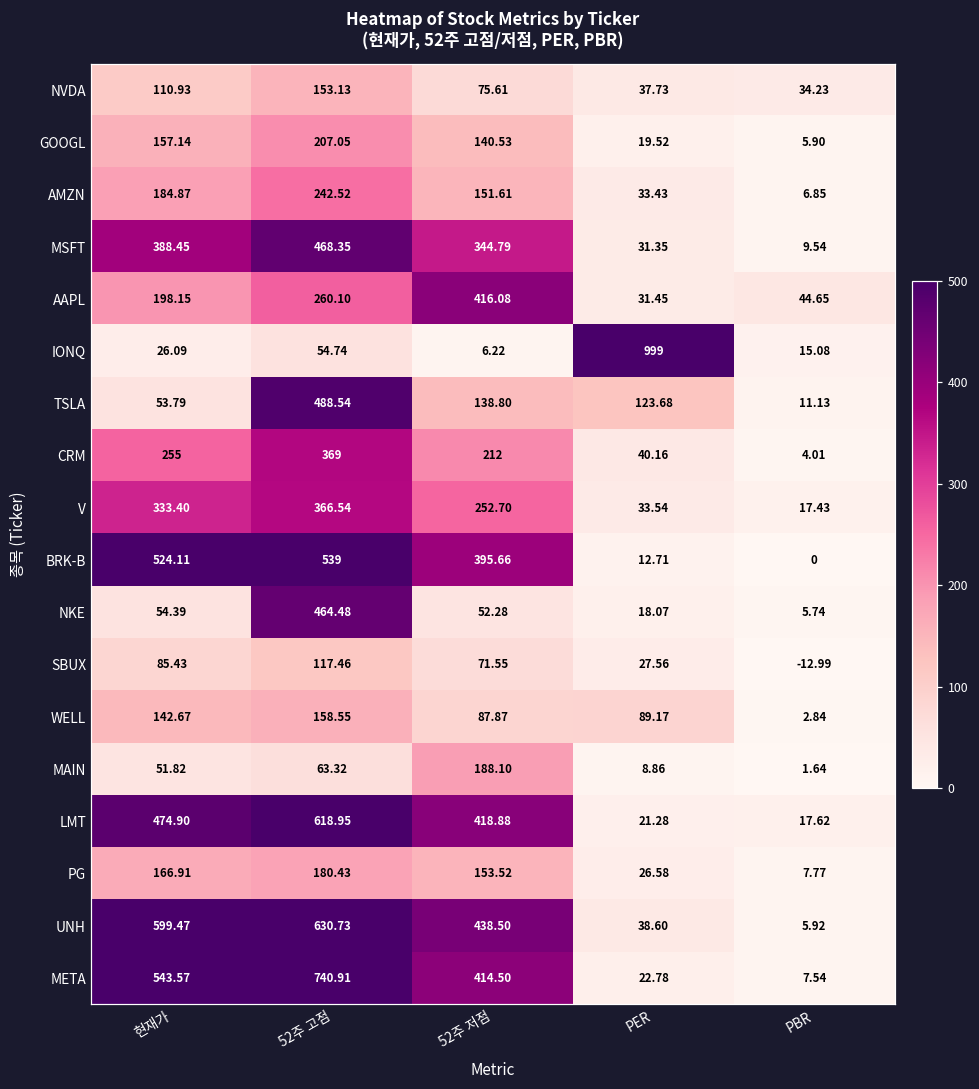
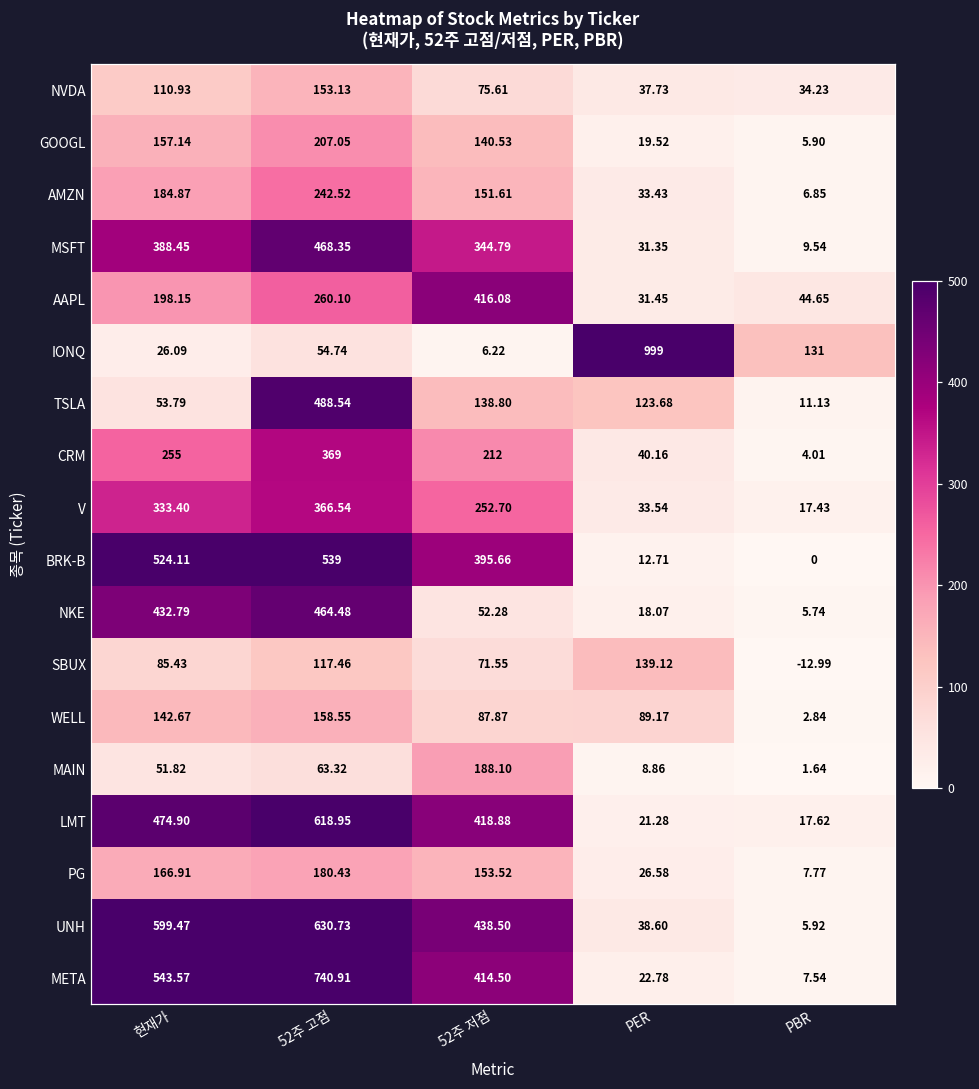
IONQ, PBR: 15.08 -> 131
NKE, 현재가: 54.39 -> 432.79
SBUX, PER: 27.56 -> 139.12
